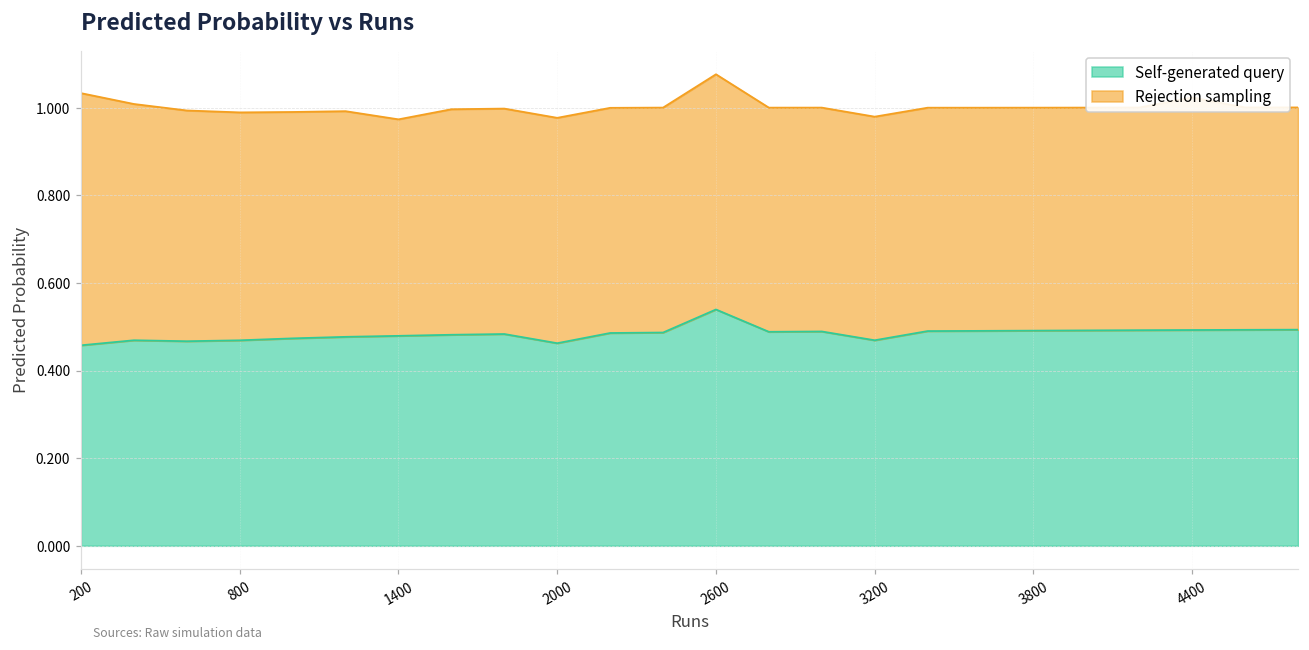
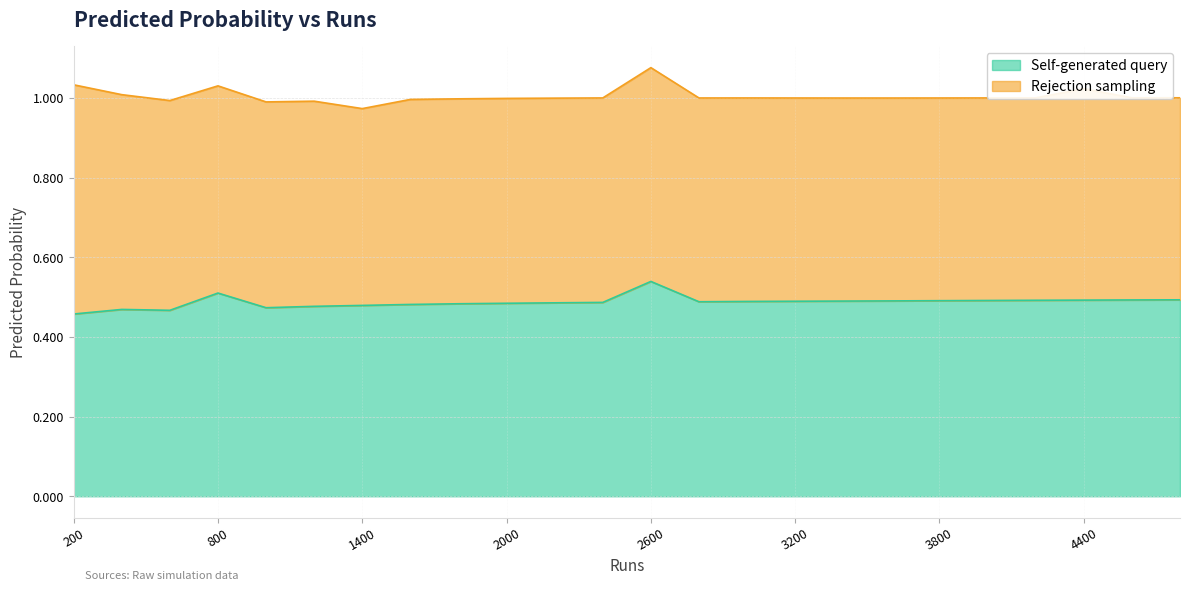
Self-generated query, 800: 0.47 -> 0.51
Self-generated query, 2000: 0.46 -> 0.48
Self-generated query, 3200: 0.47 -> 0.49
